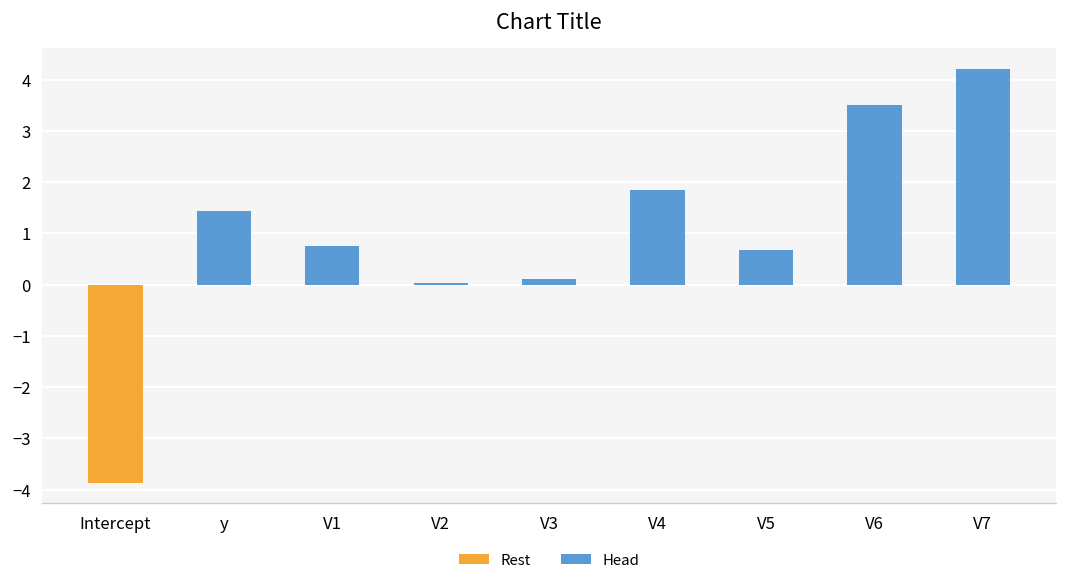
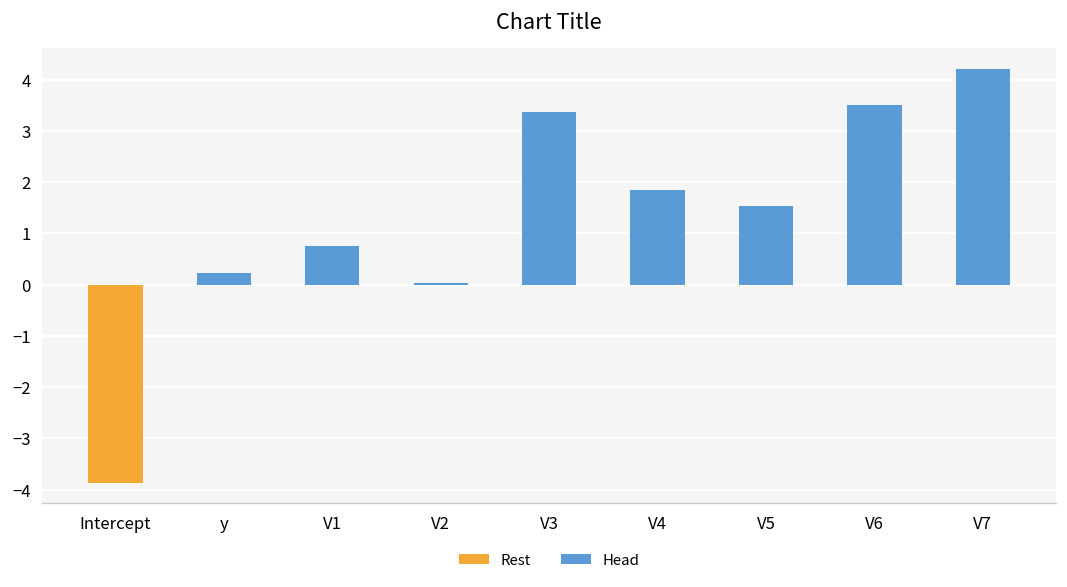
Head, y: 1.4 -> 0.2
Head, V3: 0.1 -> 3.4
Head, V5: 0.7 -> 1.5
